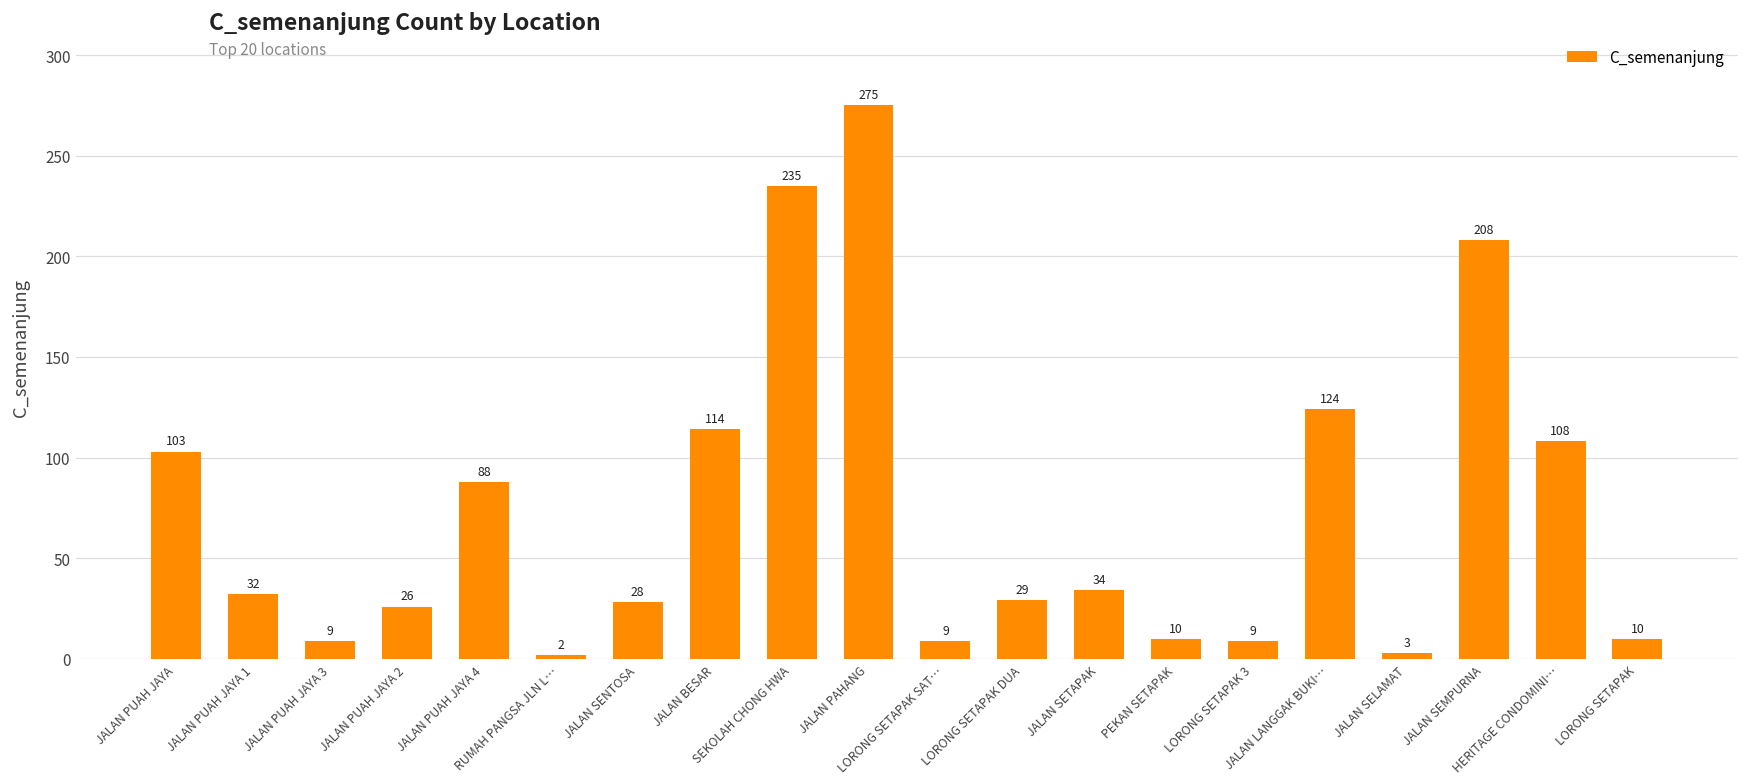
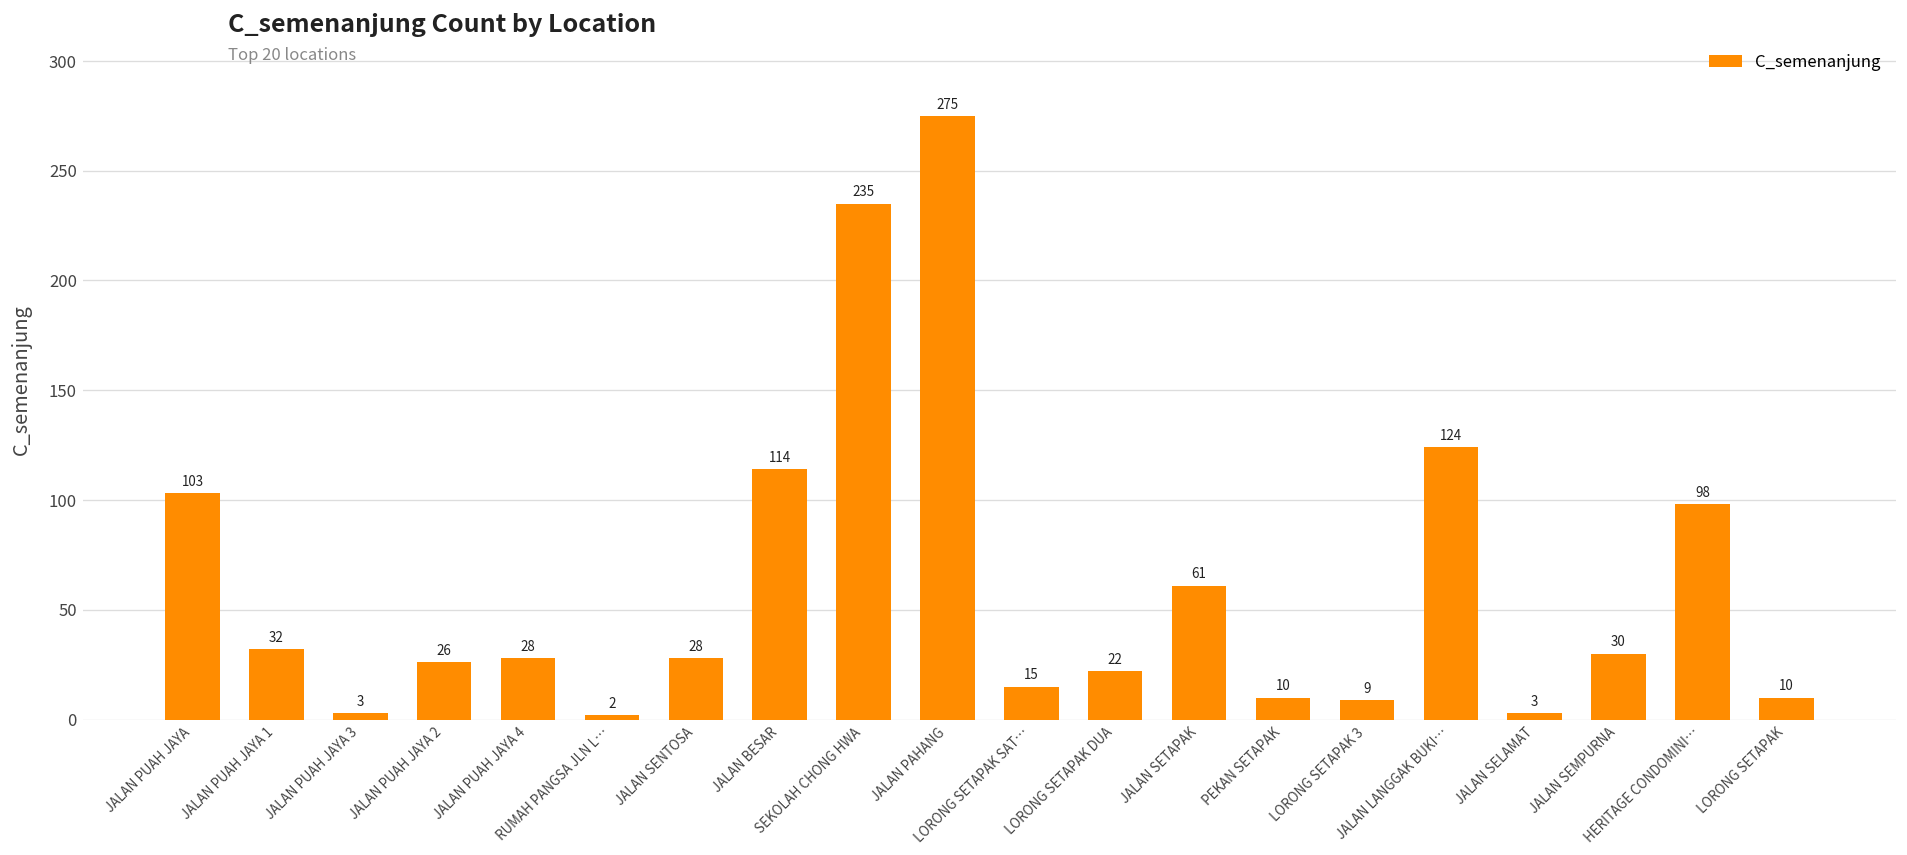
JALAN PUAH JAYA 3: 9 -> 3
JALAN PUAH JAYA 4: 88 -> 28
LORONG SETAPAK SAT…: 9 -> 15
LORONG SETAPAK DUA: 29 -> 22
JALAN SETAPAK: 34 -> 61
JALAN SEMPURNA: 208 -> 30
HERITAGE CONDOMINI…: 108 -> 98
